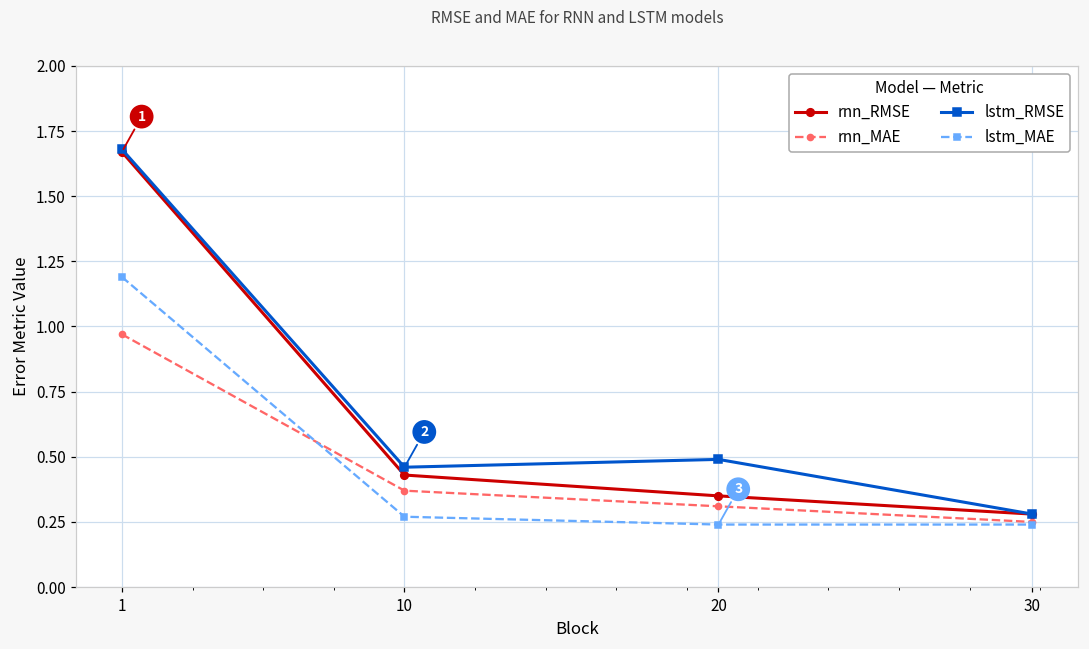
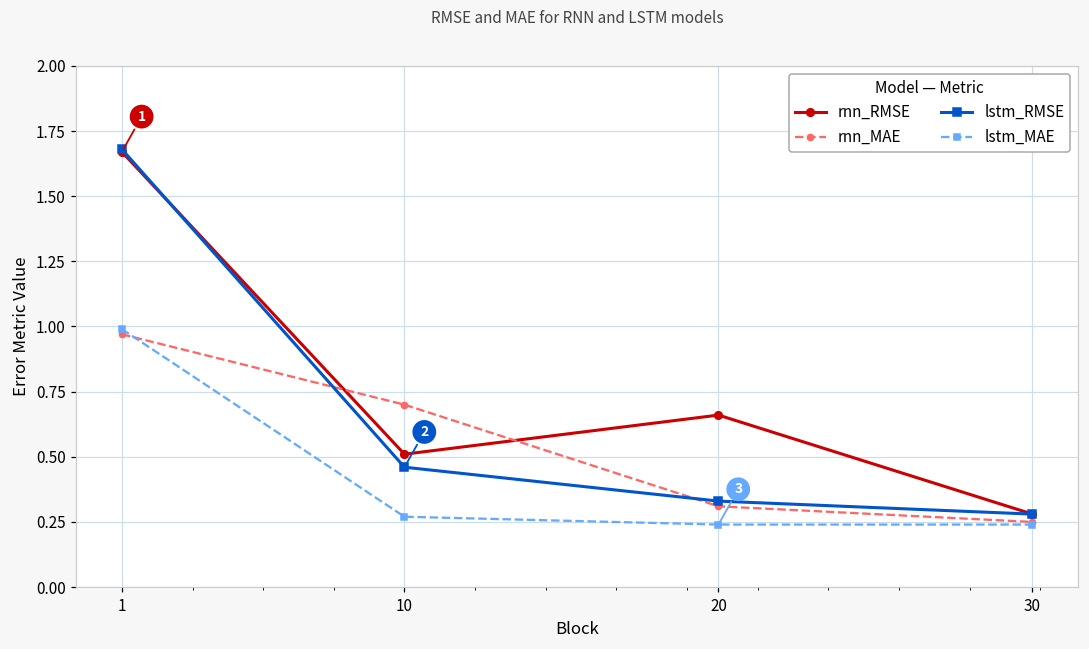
lstm_MAE, 1: 1.19 -> 0.99
rnn_RMSE, 10: 0.43 -> 0.51
rnn_MAE, 10: 0.37 -> 0.70
rnn_RMSE, 20: 0.35 -> 0.66
lstm_RMSE, 20: 0.49 -> 0.33
